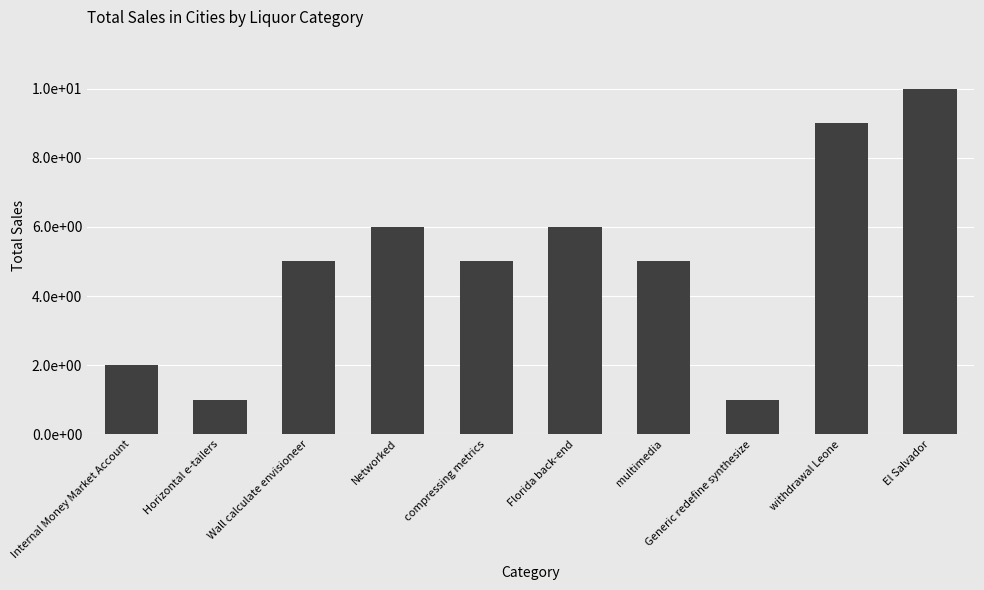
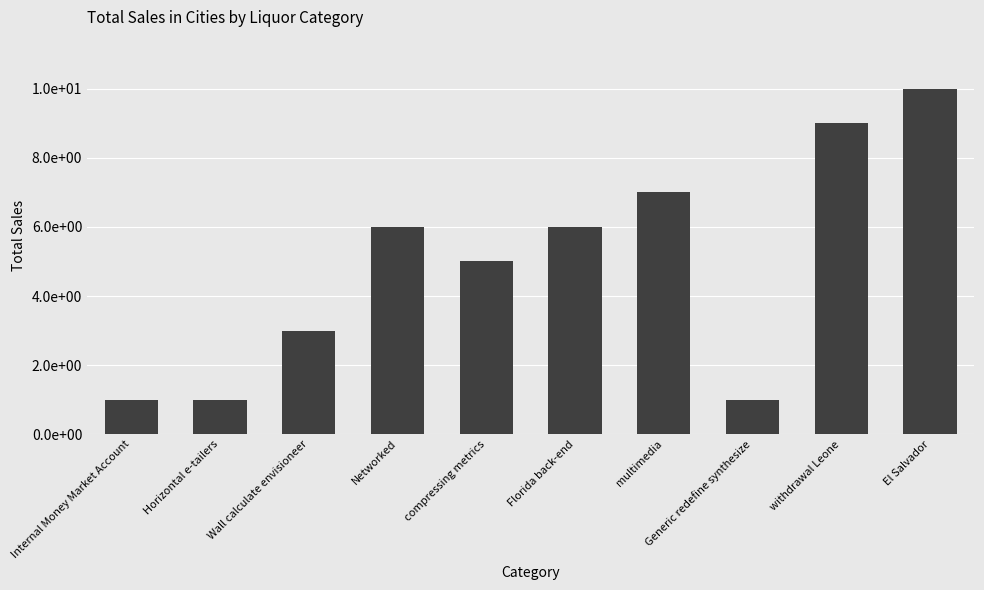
Internal Money Market Account: 2 -> 1
Wall calculate envisioneer: 5 -> 3
multimedia: 5 -> 7
